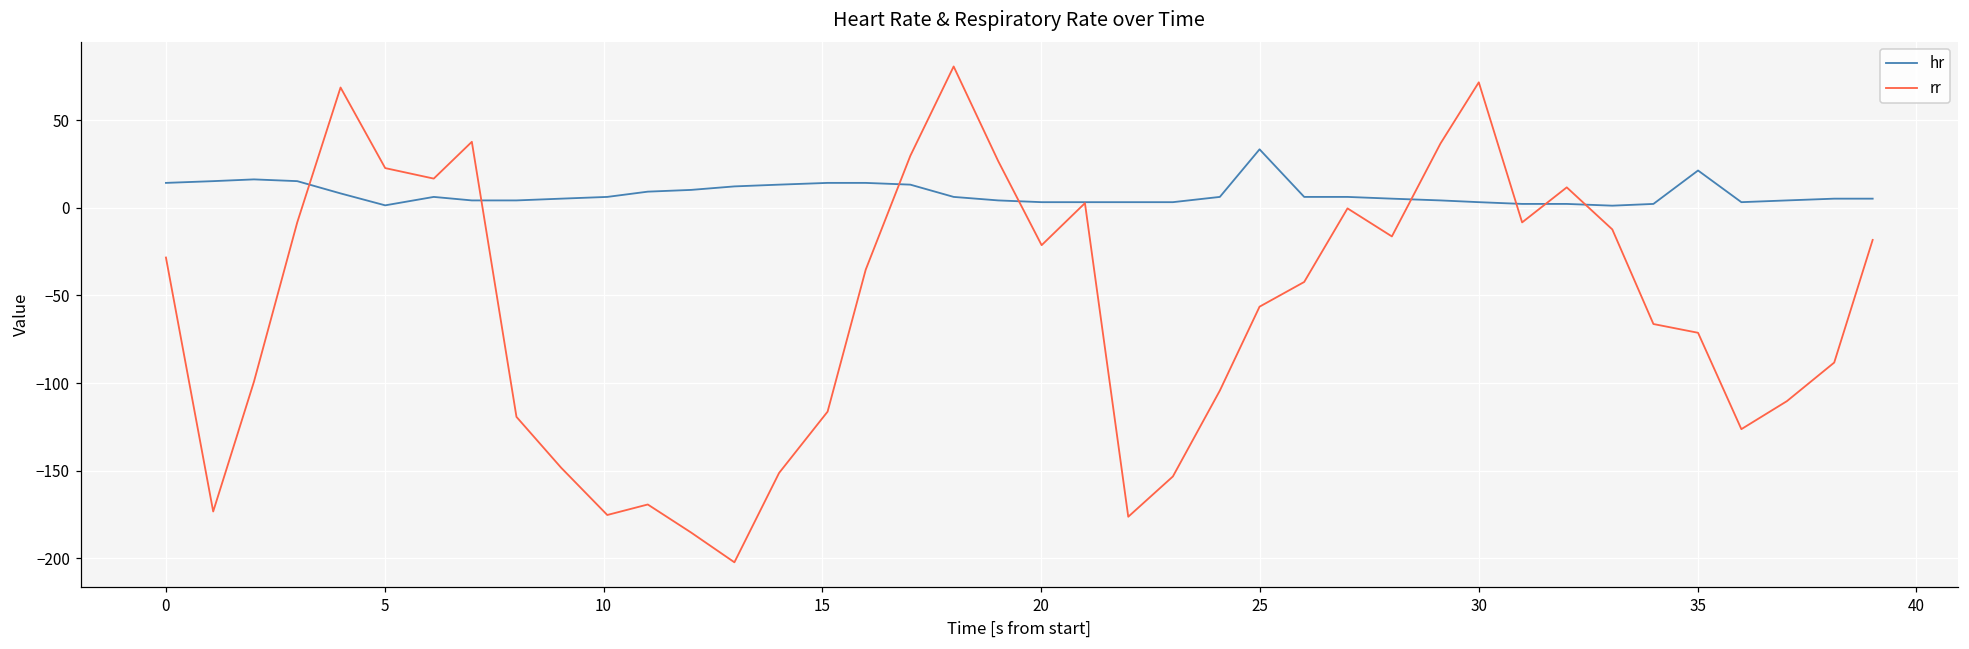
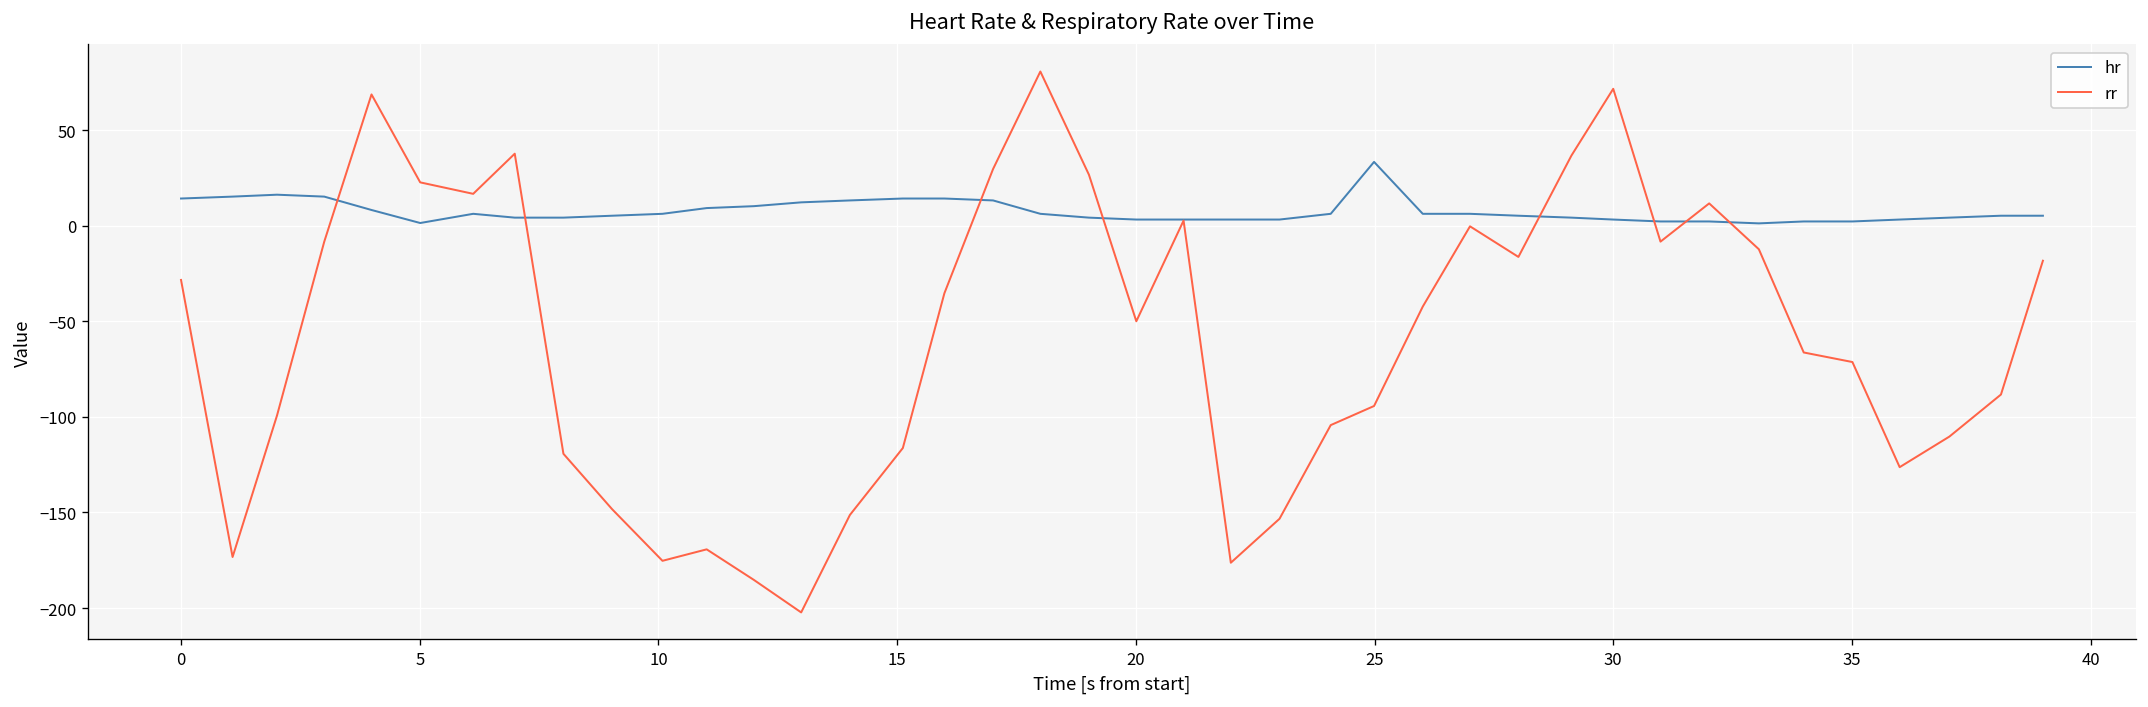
rr, 20: -21 -> -50
rr, 25: -56 -> -94
hr, 35: 21 -> 2
